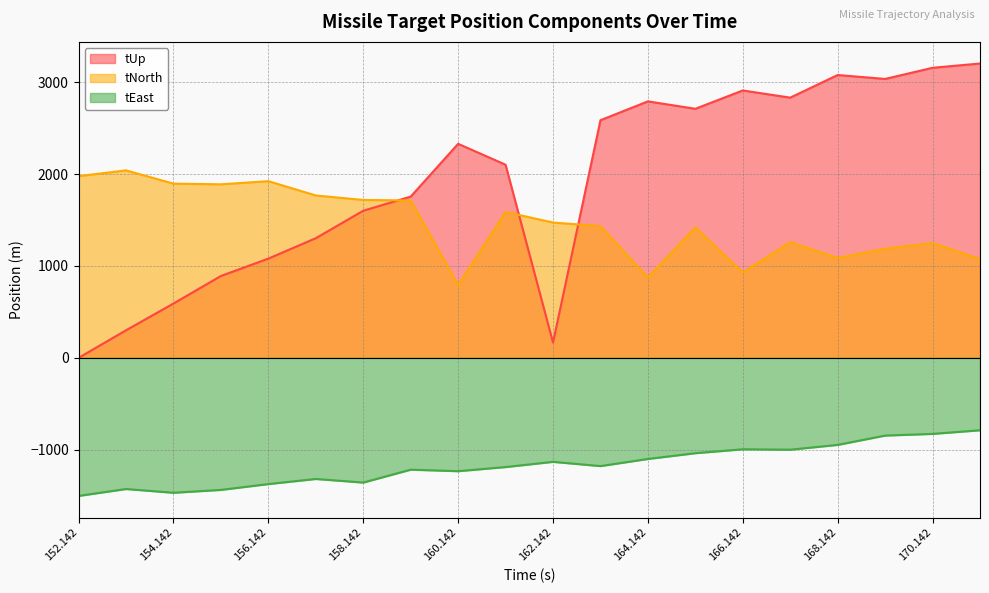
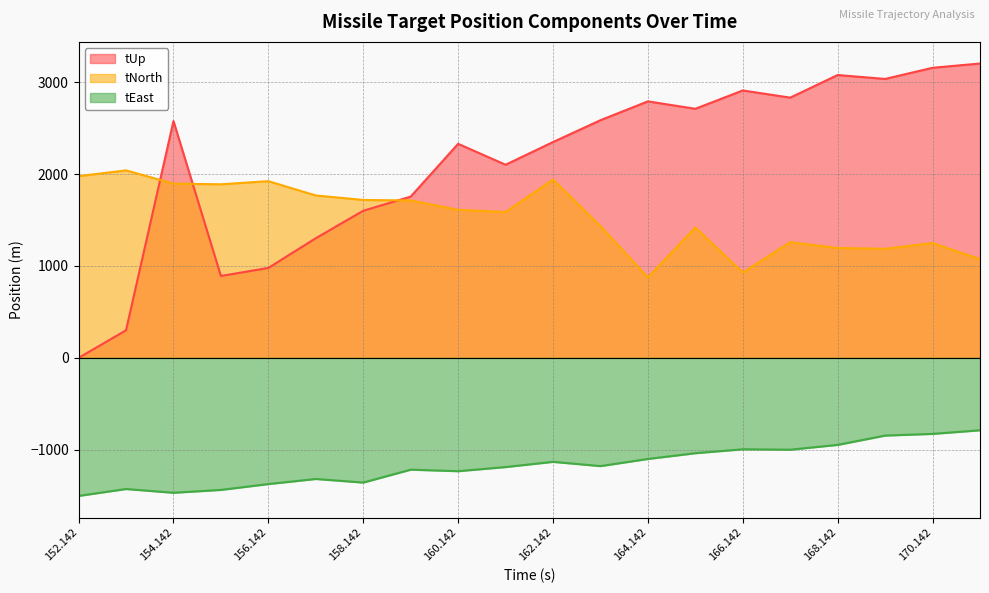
tUp, 154.142: 600 -> 2600
tUp, 156.142: 1100 -> 1000
tNorth, 160.142: 800 -> 1600
tUp, 162.142: 200 -> 2300
tNorth, 162.142: 1500 -> 1900
tNorth, 168.142: 1100 -> 1200
